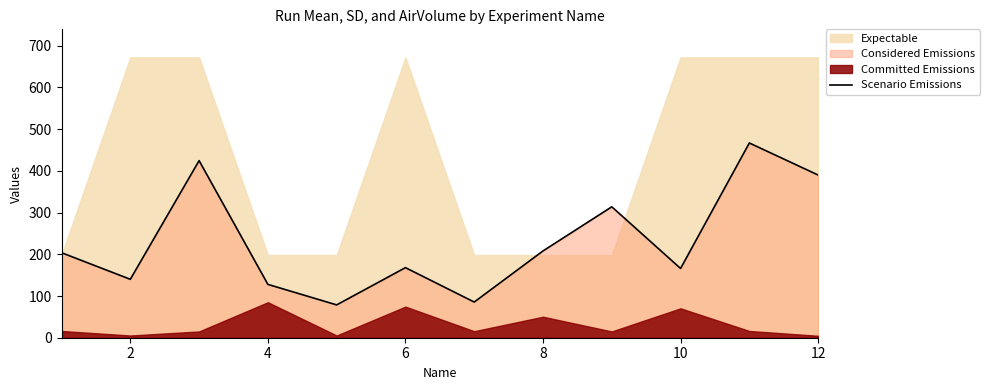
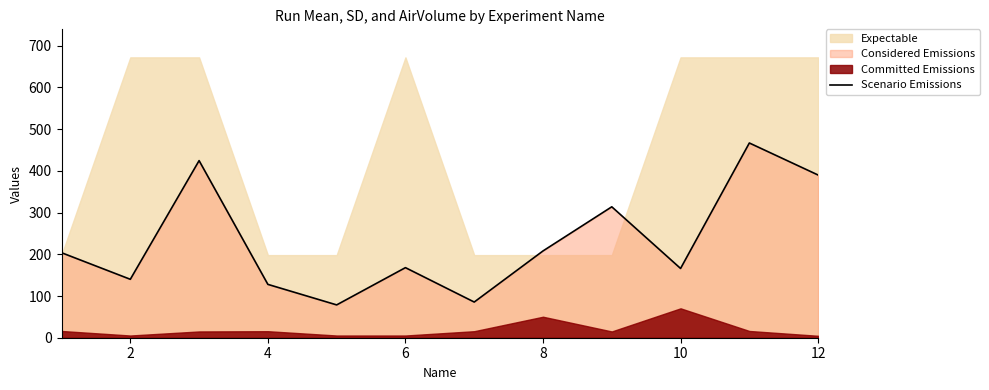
Committed Emissions, 4: 90 -> 20
Committed Emissions, 6: 70 -> 10
